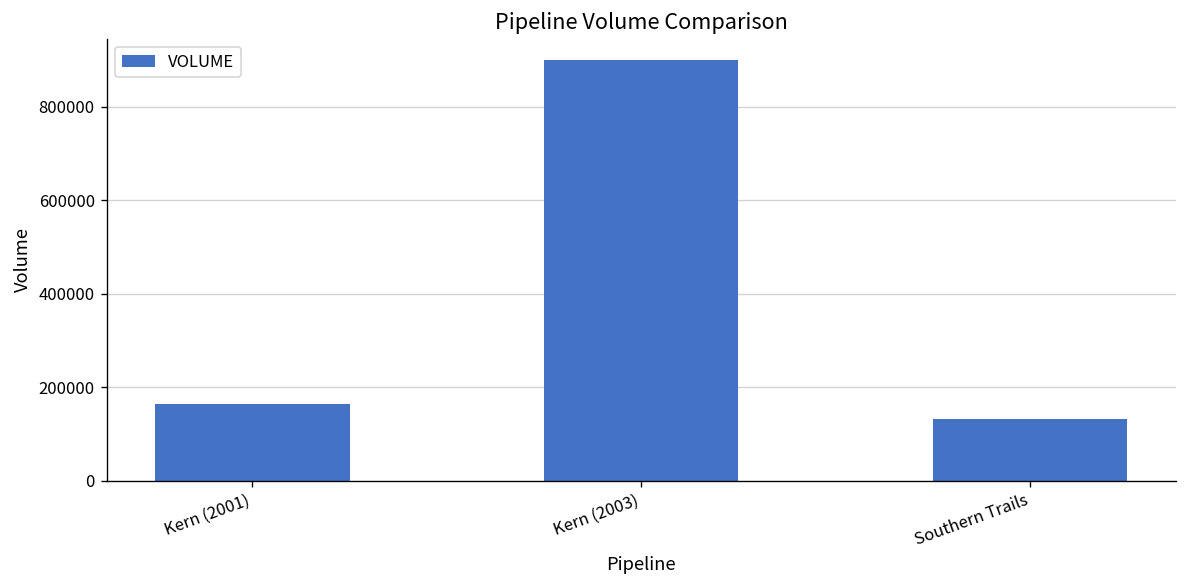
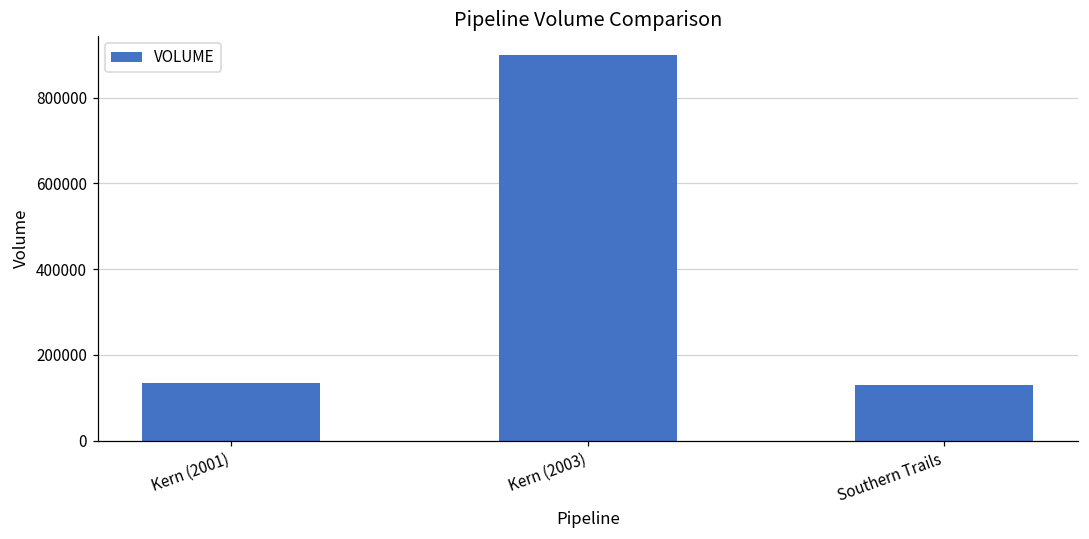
Kern (2001): 160000 -> 140000
